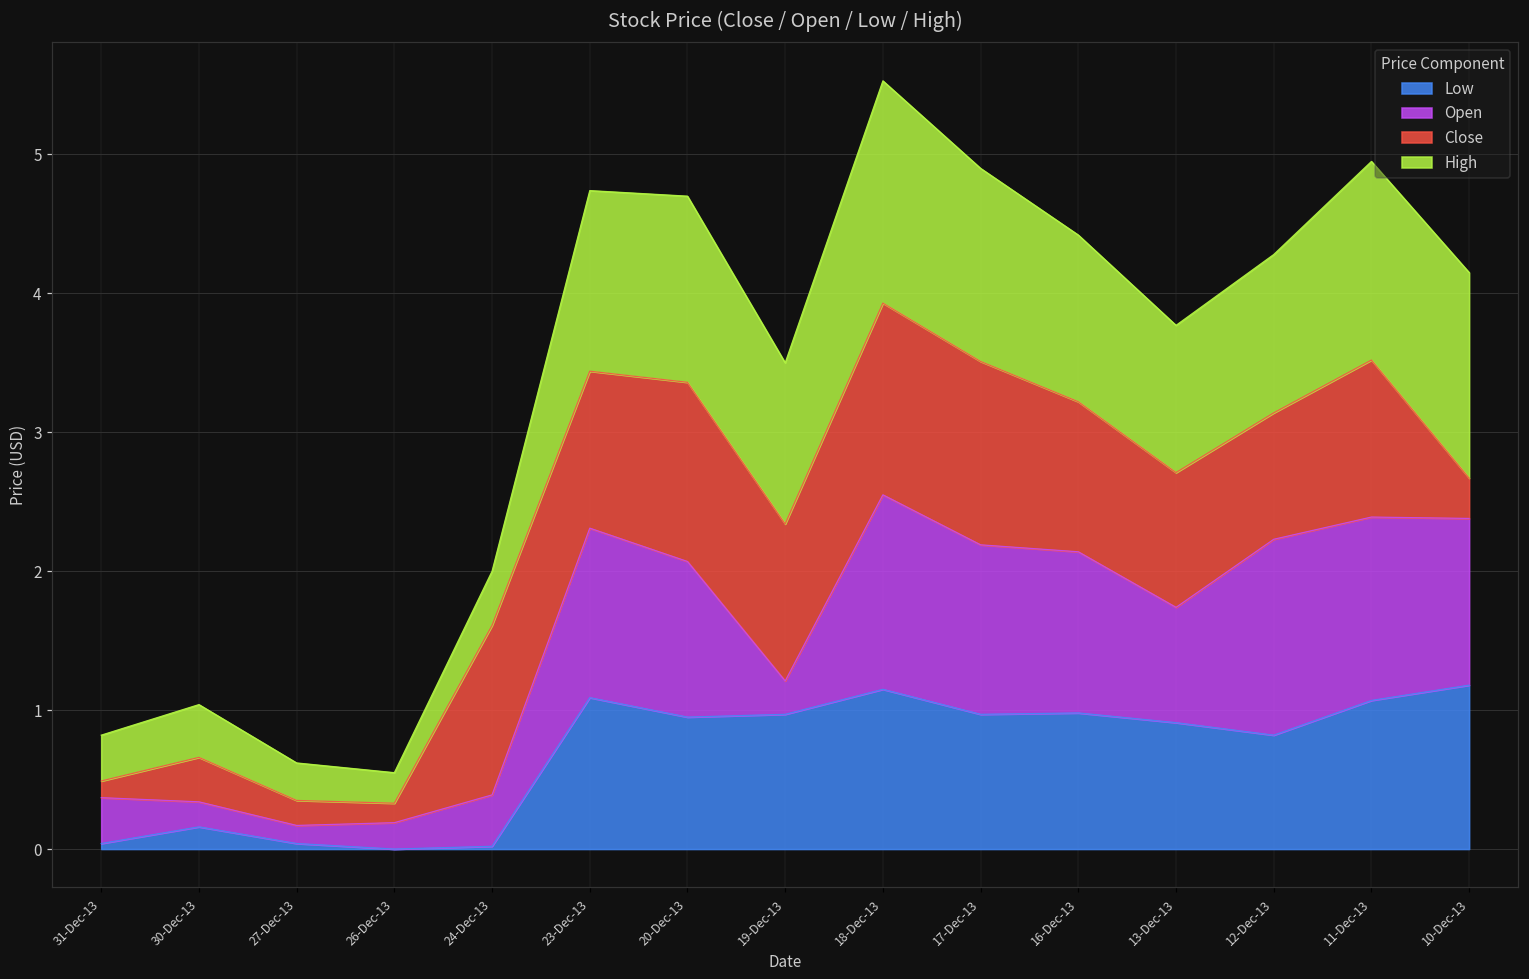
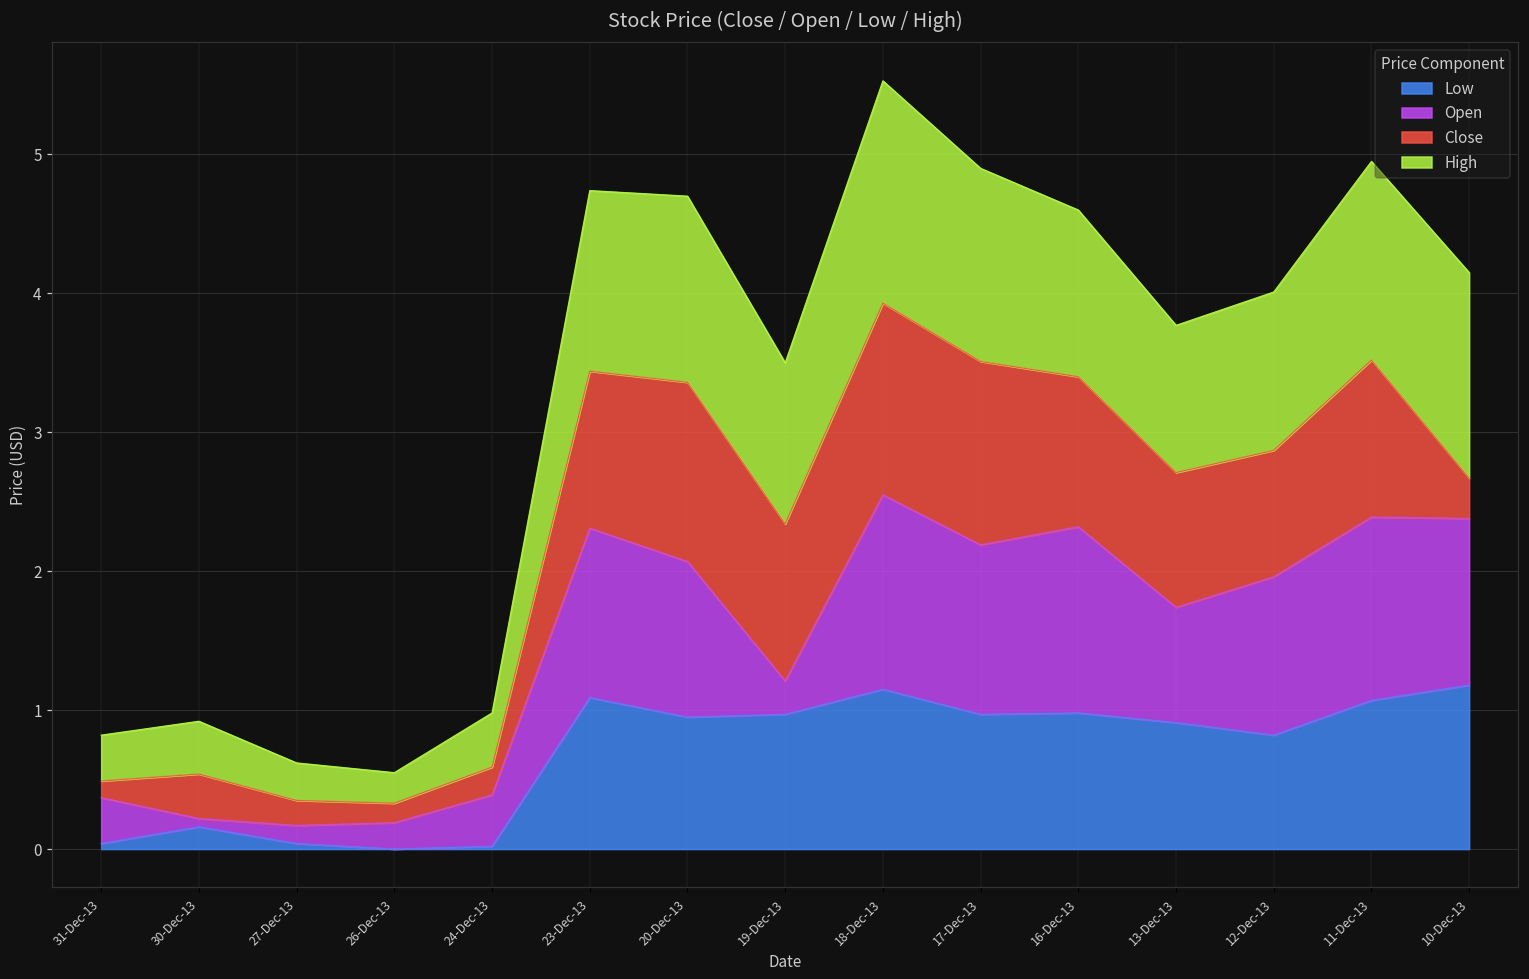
Open, 30-Dec-13: 0.18 -> 0.06
Close, 24-Dec-13: 1.22 -> 0.20
Open, 16-Dec-13: 1.16 -> 1.34
Open, 12-Dec-13: 1.41 -> 1.14
